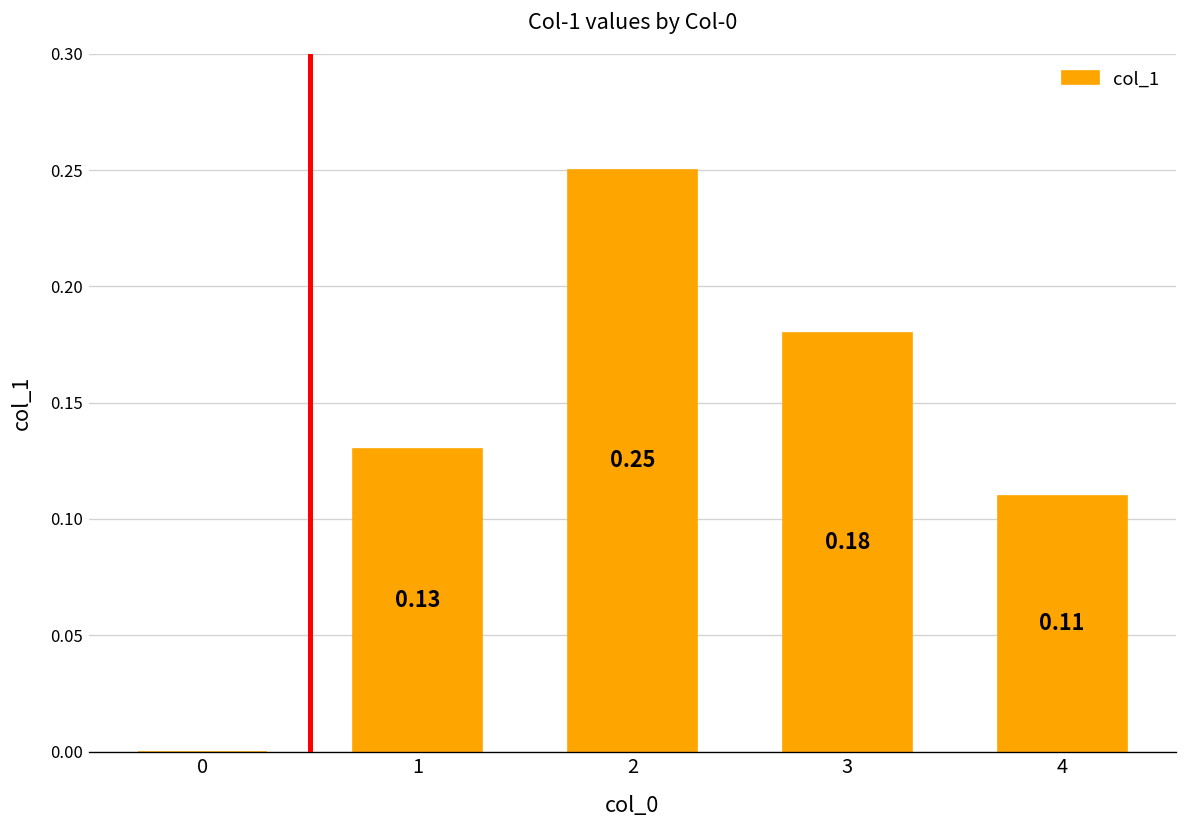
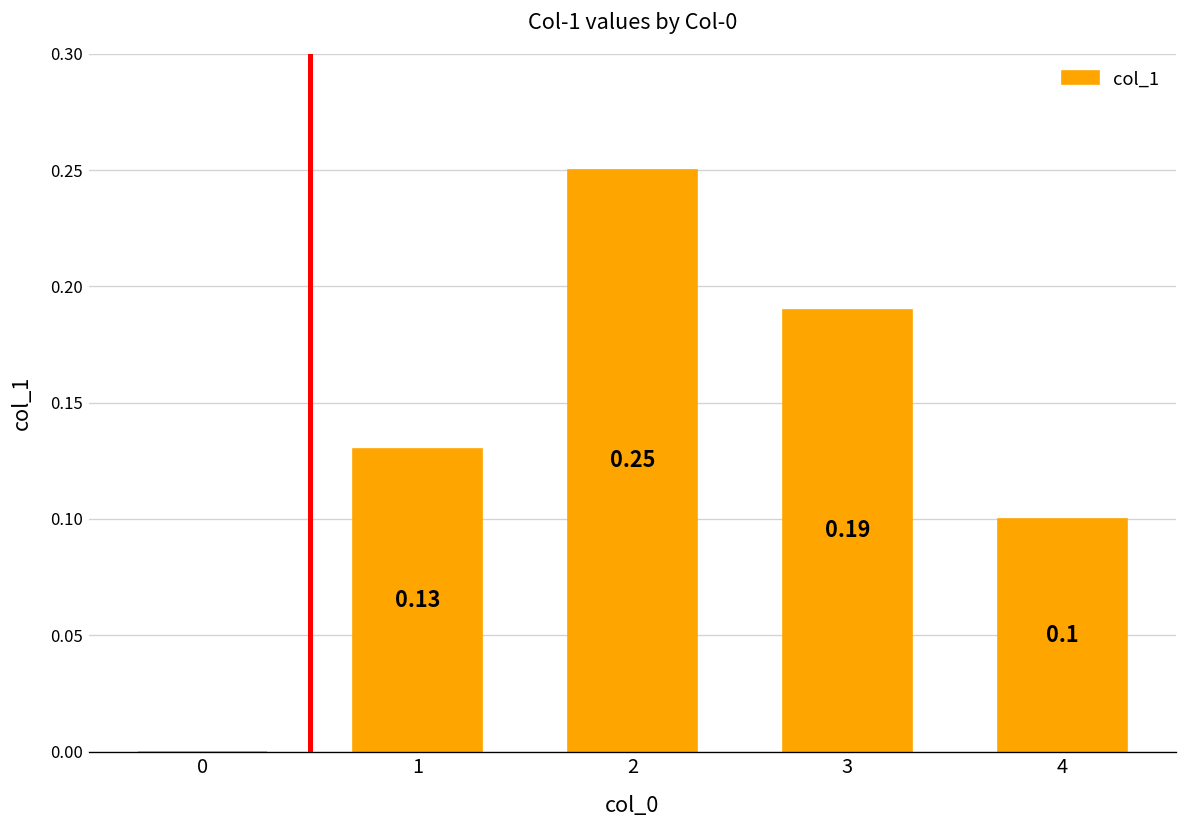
3: 0.18 -> 0.19
4: 0.11 -> 0.1
